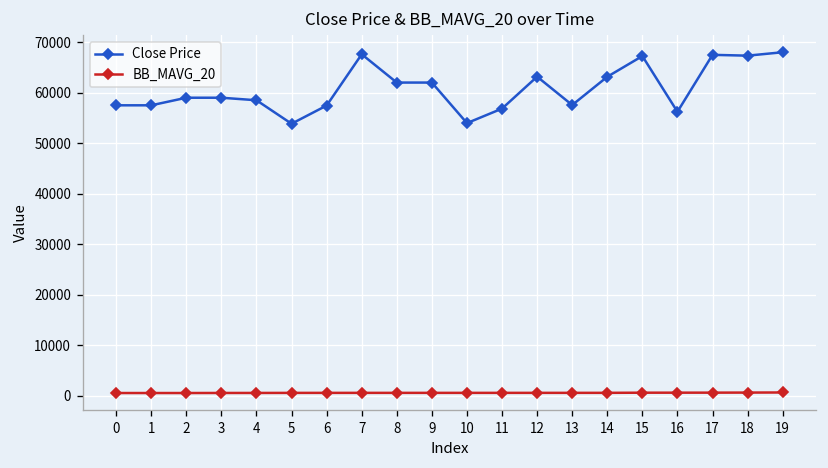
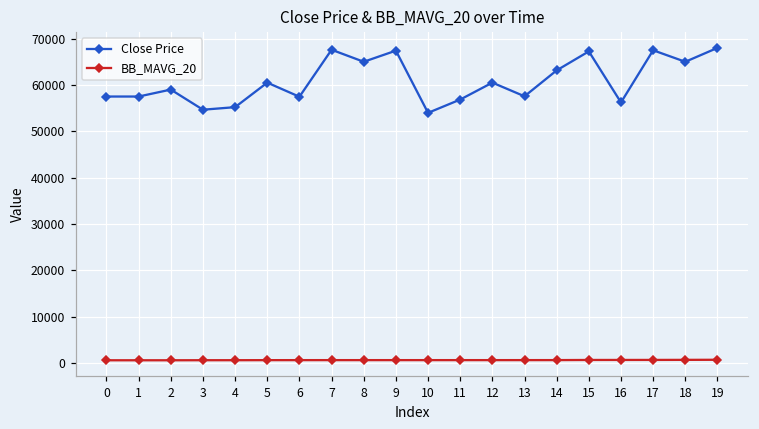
Close Price, 3: 59000 -> 55000
Close Price, 4: 59000 -> 55000
Close Price, 5: 54000 -> 61000
Close Price, 8: 62000 -> 65000
Close Price, 9: 62000 -> 67000
Close Price, 12: 63000 -> 61000
Close Price, 18: 67000 -> 65000
